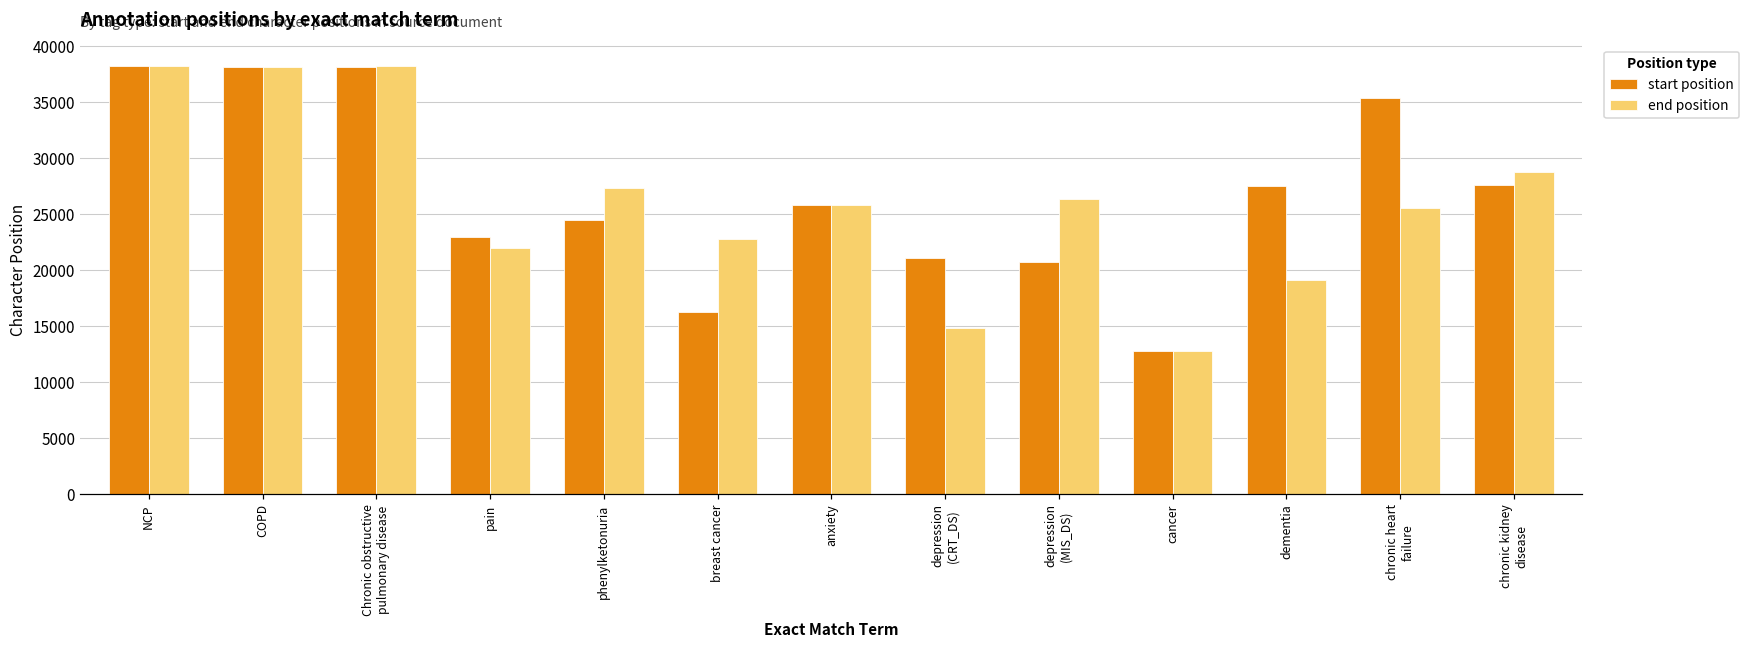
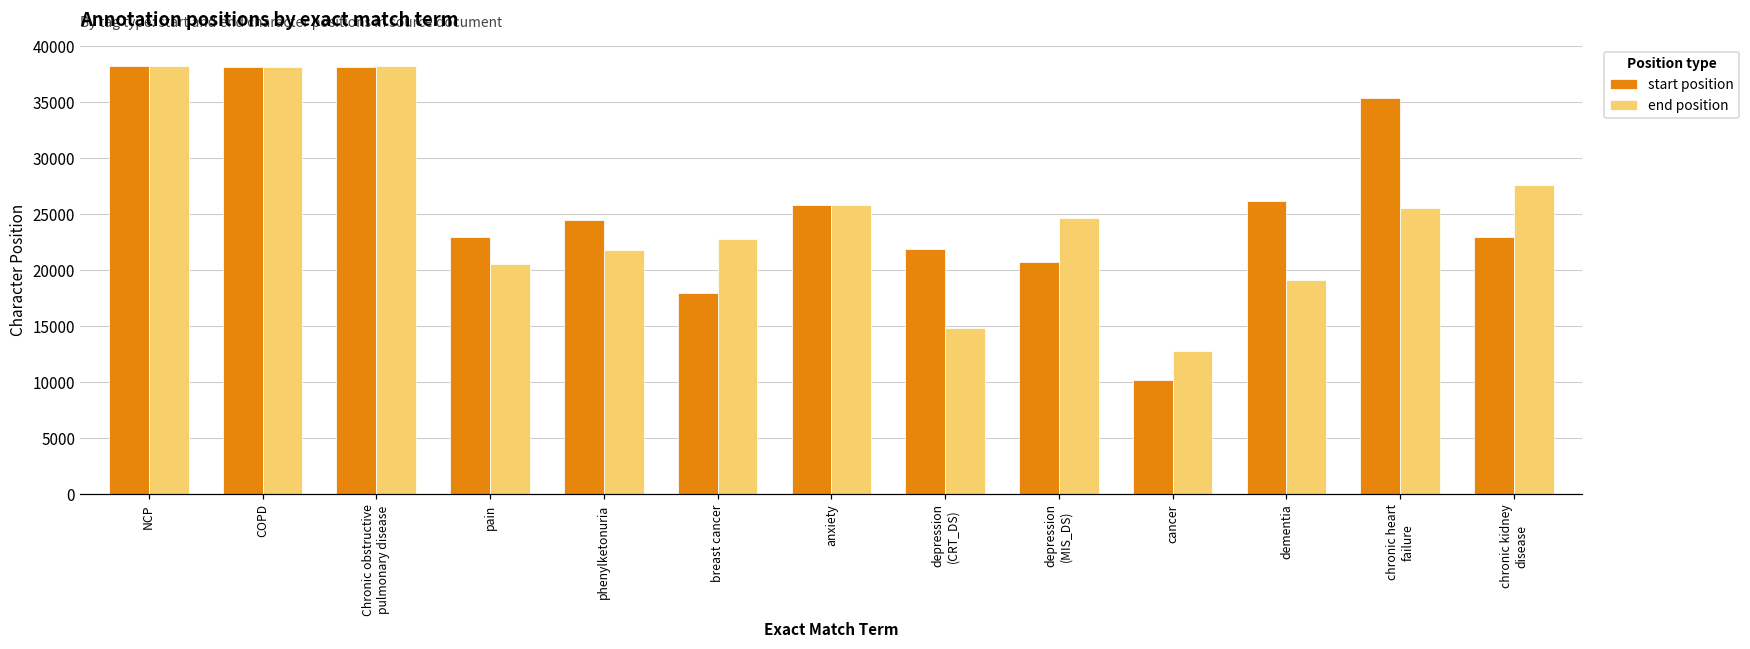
end position, pain: 21900 -> 20600
end position, phenylketonuria: 27300 -> 21800
start position, breast cancer: 16300 -> 18000
start position, depression (CRT_DS): 21100 -> 21900
end position, depression (MIS_DS): 26300 -> 24700
start position, cancer: 12800 -> 10200
start position, dementia: 27500 -> 26200
start position, chronic kidney disease: 27600 -> 22900
end position, chronic kidney disease: 28700 -> 27600
